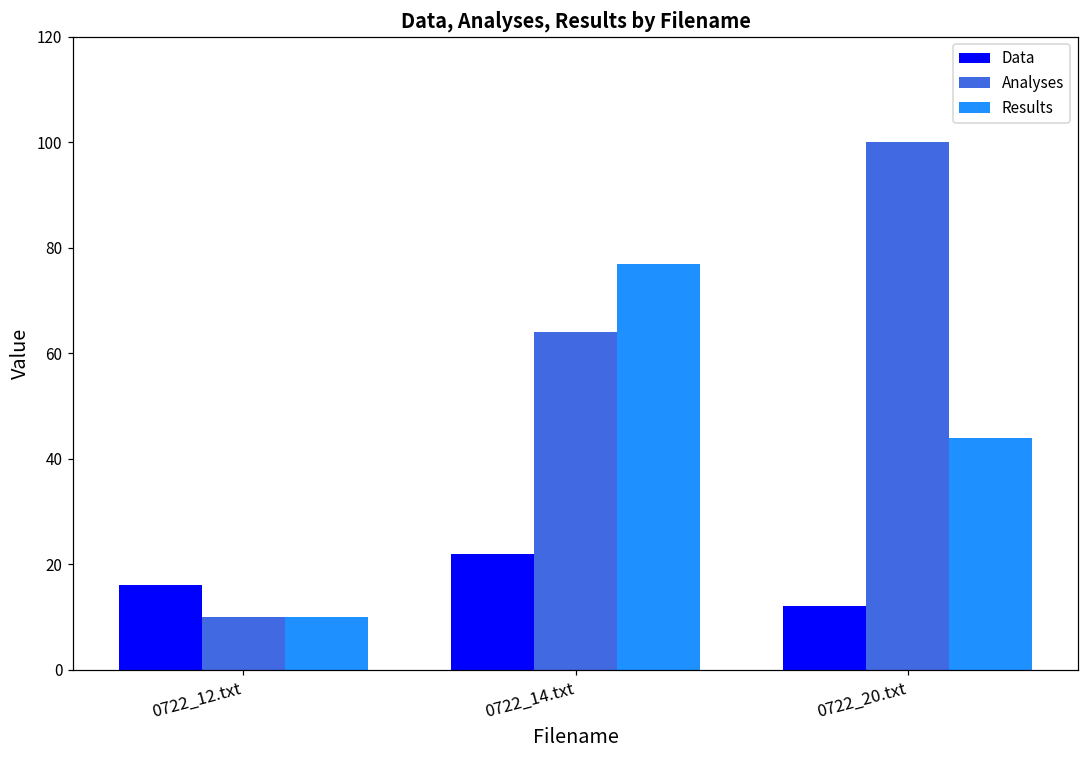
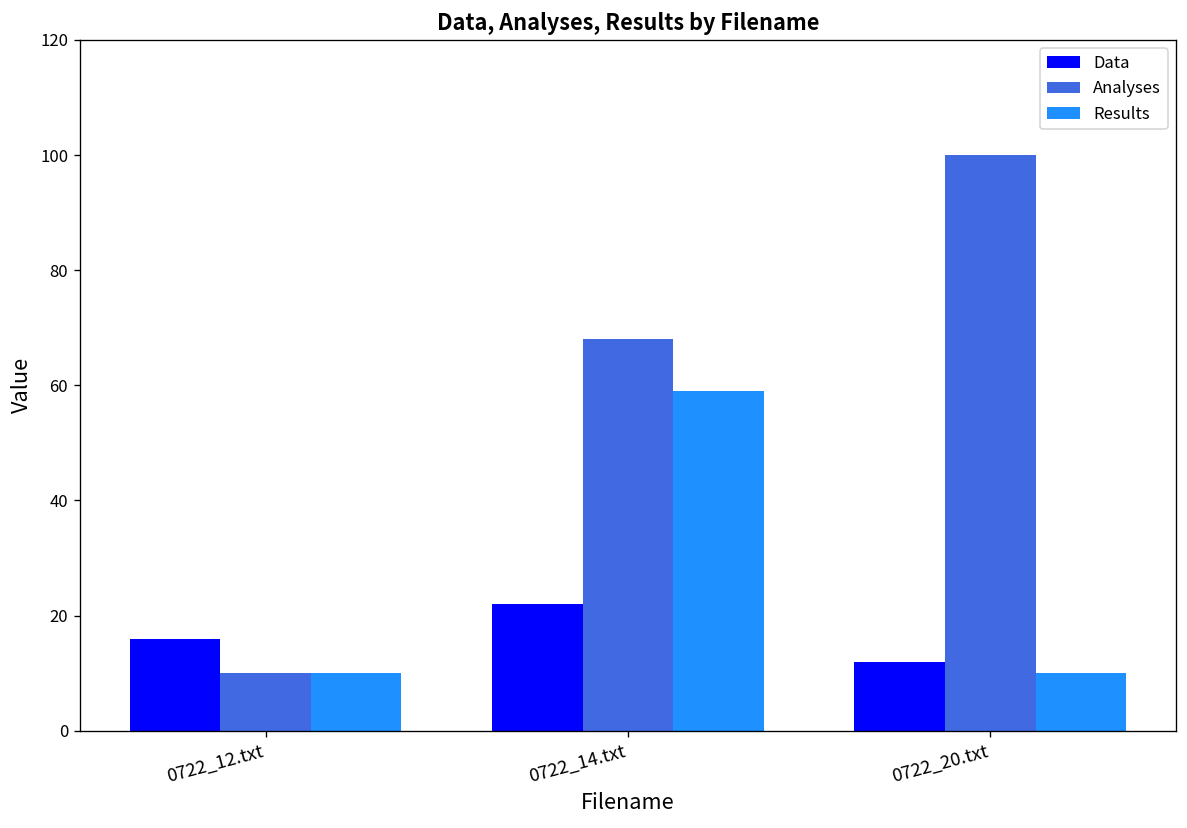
Analyses, 0722_14.txt: 64 -> 68
Results, 0722_14.txt: 77 -> 59
Results, 0722_20.txt: 44 -> 10
